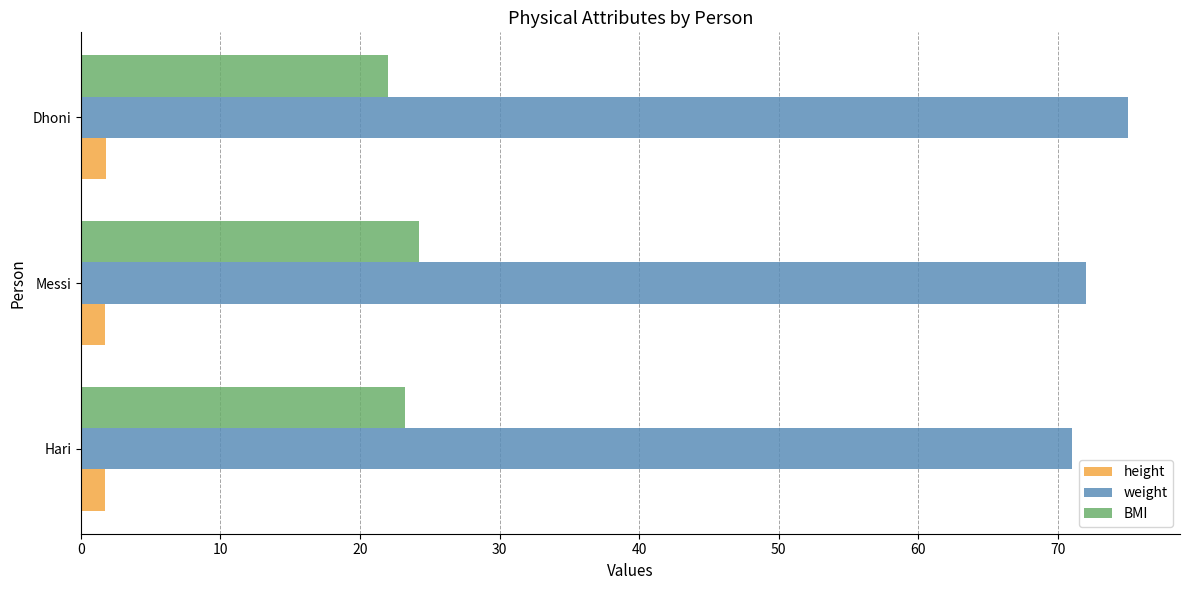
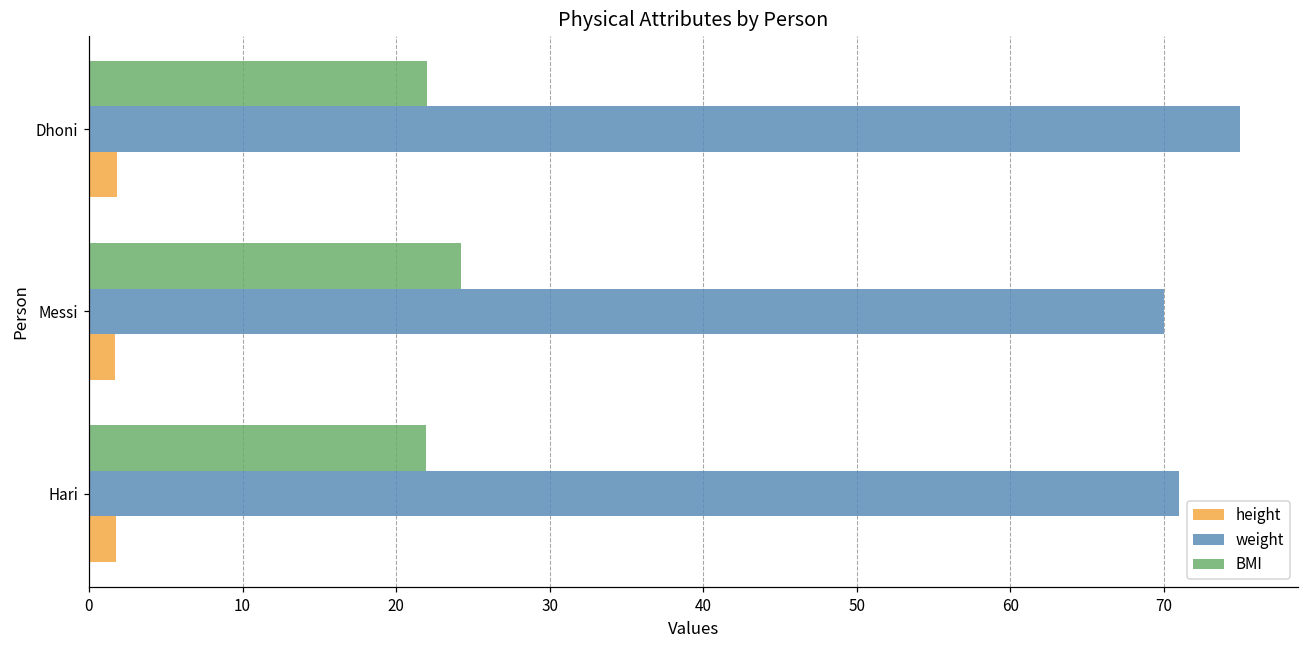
weight, Messi: 72 -> 70
BMI, Hari: 23.2 -> 22.0
